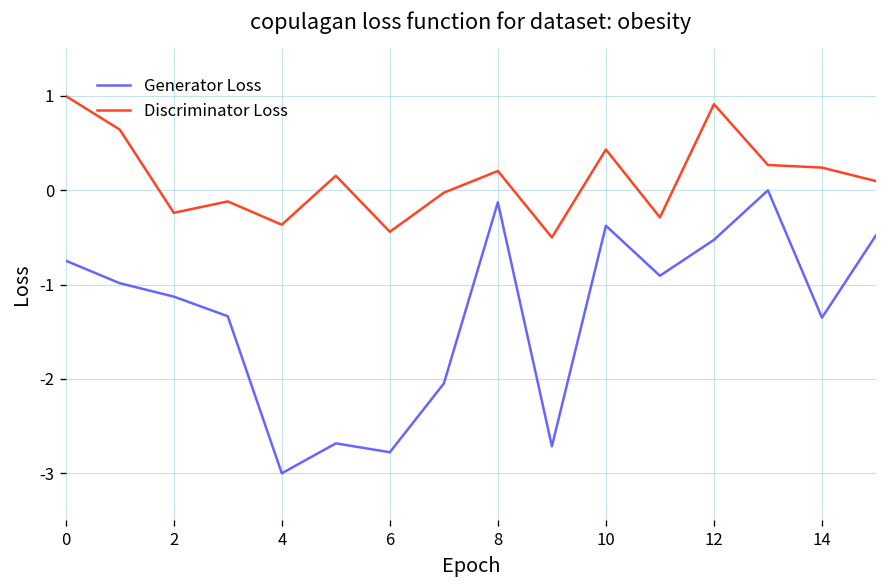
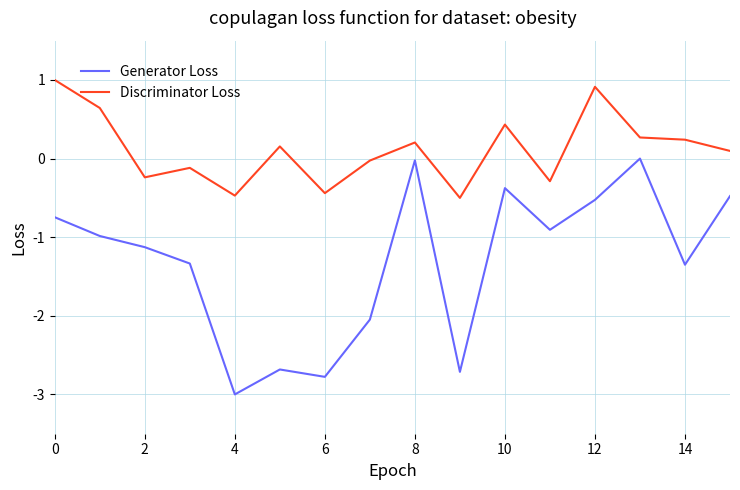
Discriminator Loss, 4: -0.4 -> -0.5
Generator Loss, 8: -0.1 -> 0.0
